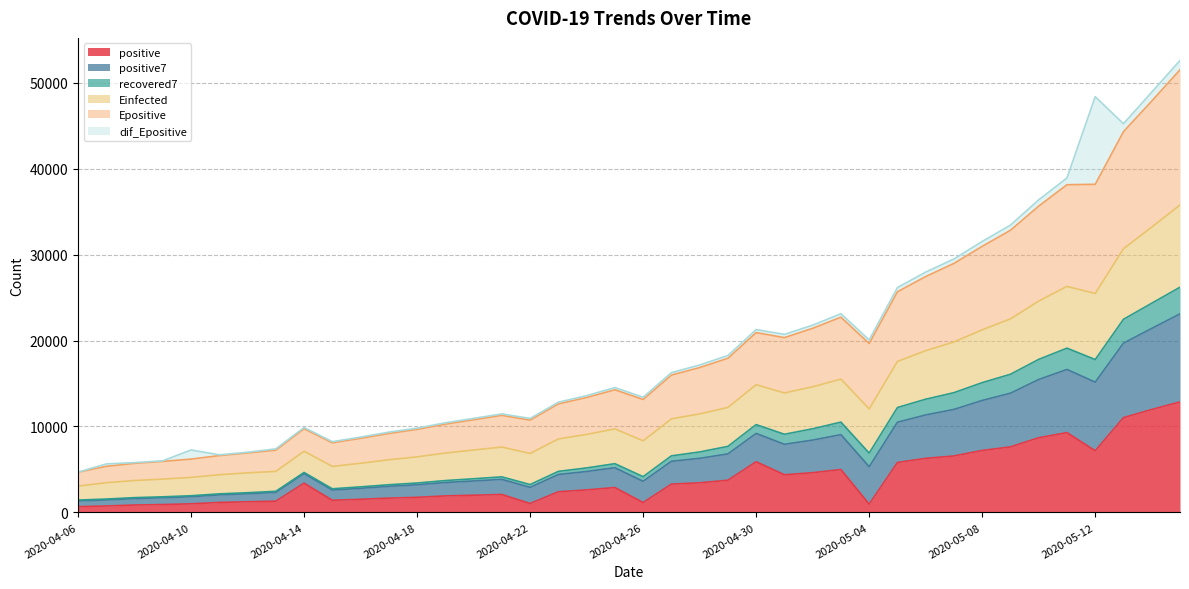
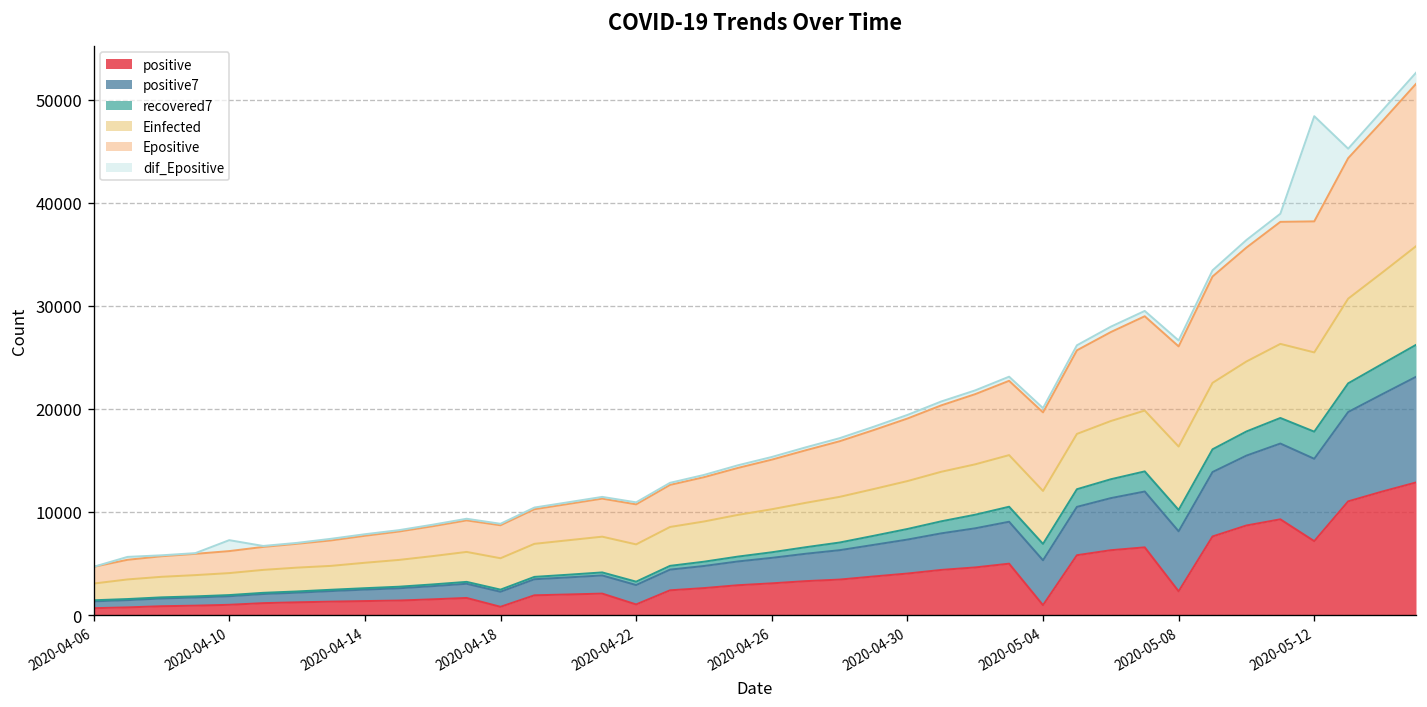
positive, 2020-04-14: 3000 -> 1000
positive, 2020-04-18: 2000 -> 1000
positive, 2020-04-26: 1000 -> 3000
positive, 2020-04-30: 6000 -> 4000
positive, 2020-05-08: 7000 -> 2000
